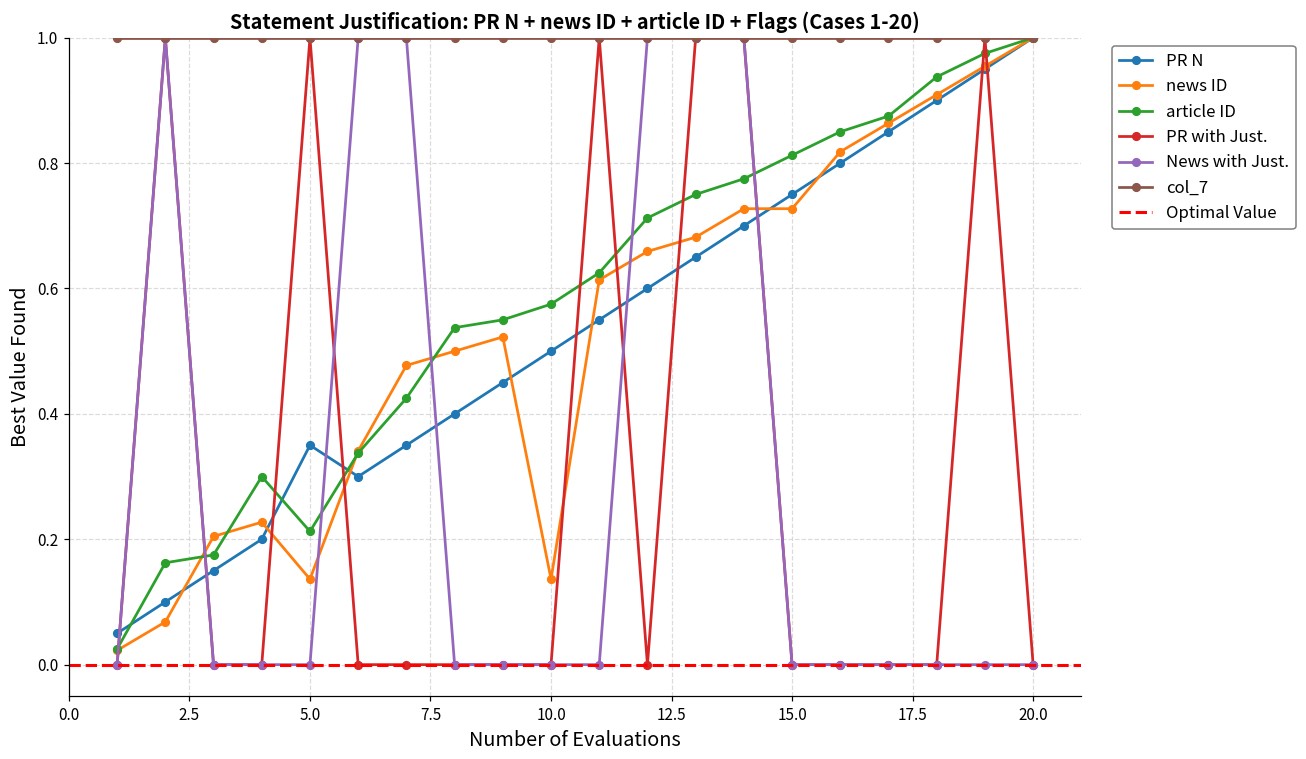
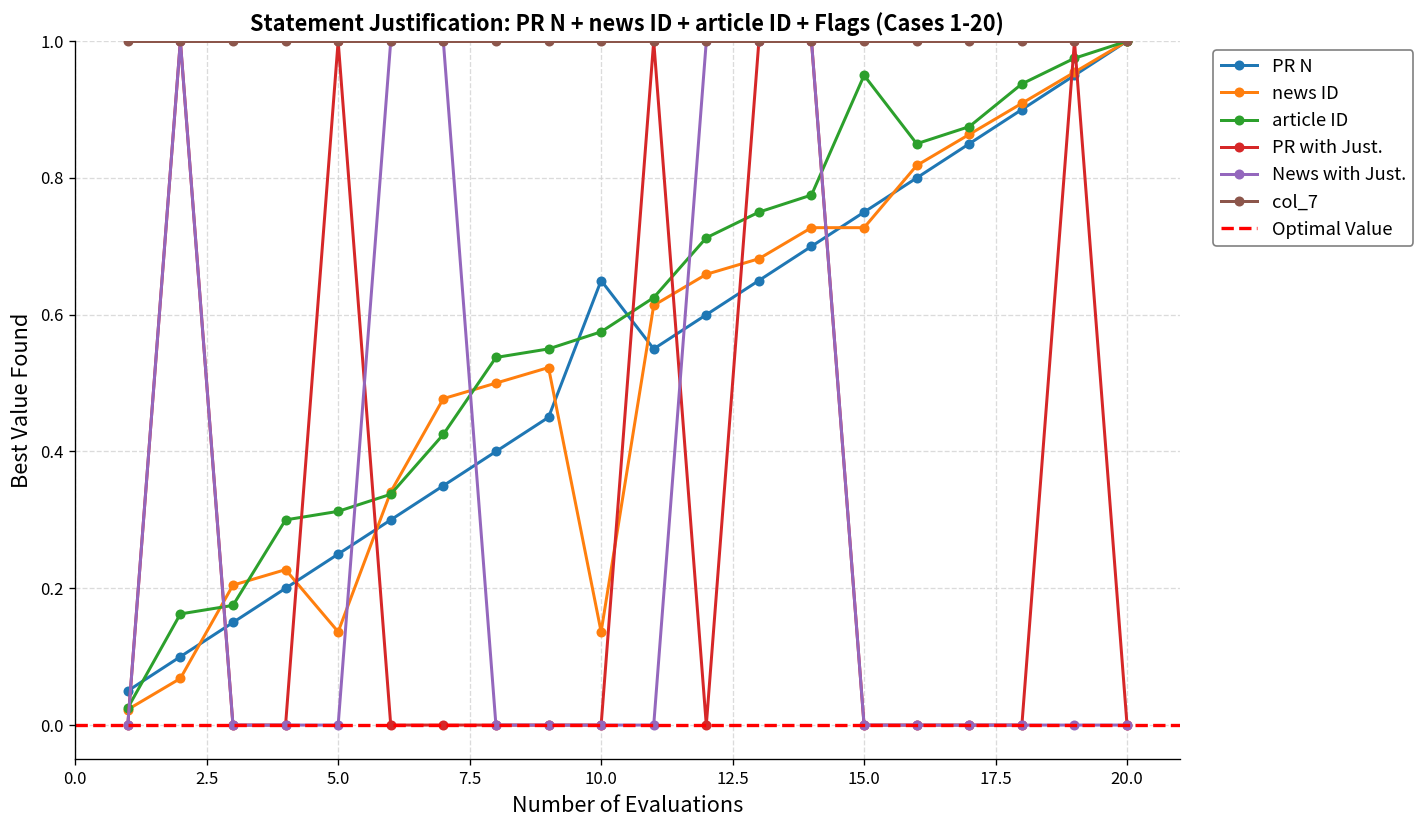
PR N, 5.0: 0.35 -> 0.25
article ID, 5.0: 0.21 -> 0.31
PR N, 10.0: 0.50 -> 0.65
article ID, 15.0: 0.81 -> 0.95
